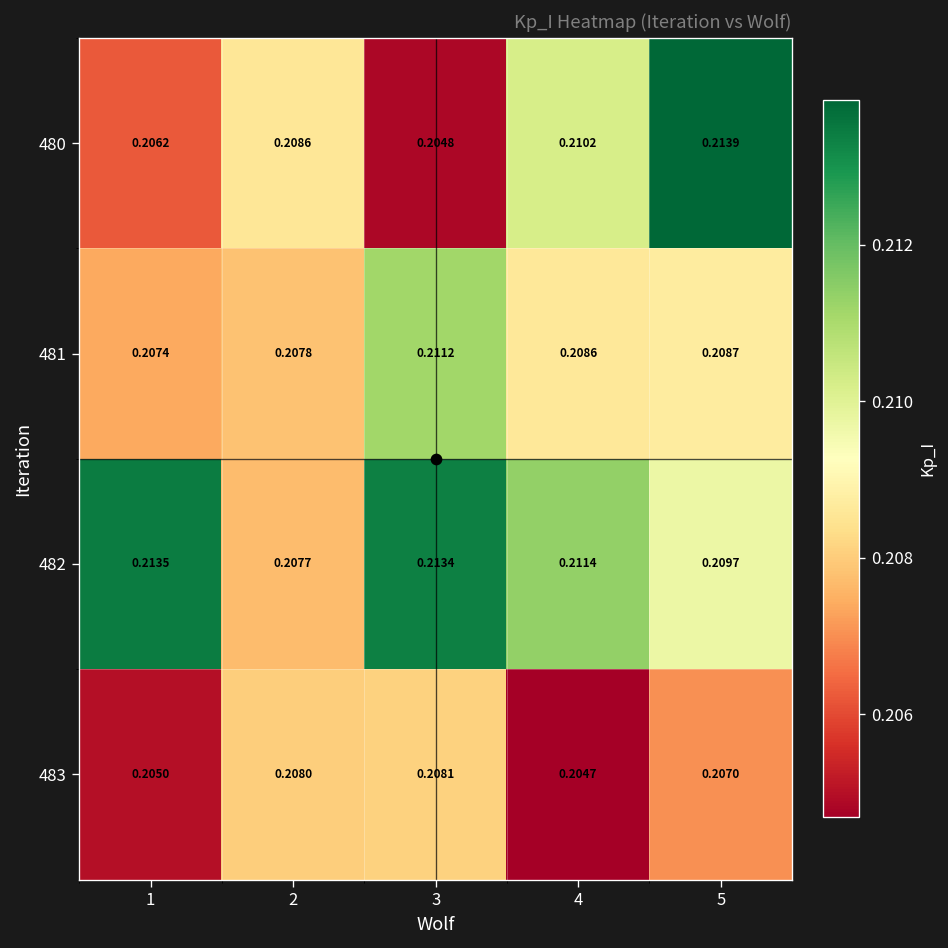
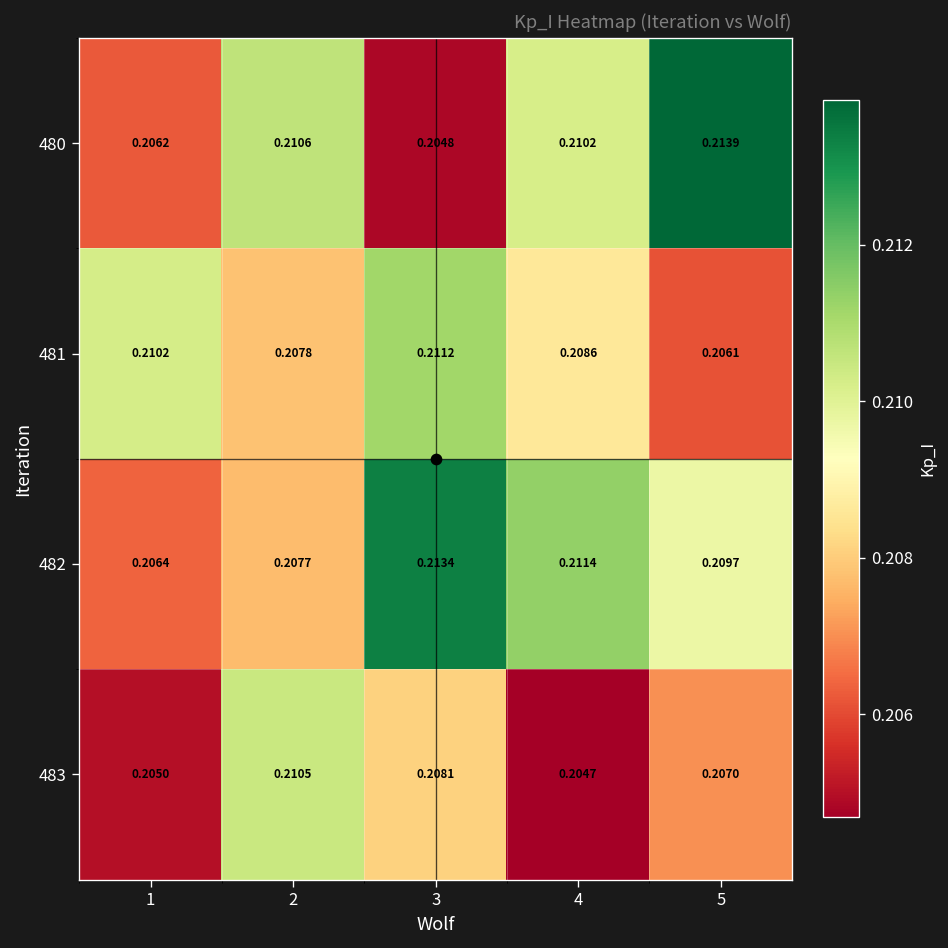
480, 2: 0.2086 -> 0.2106
481, 1: 0.2074 -> 0.2102
481, 5: 0.2087 -> 0.2061
482, 1: 0.2135 -> 0.2064
483, 2: 0.2080 -> 0.2105
